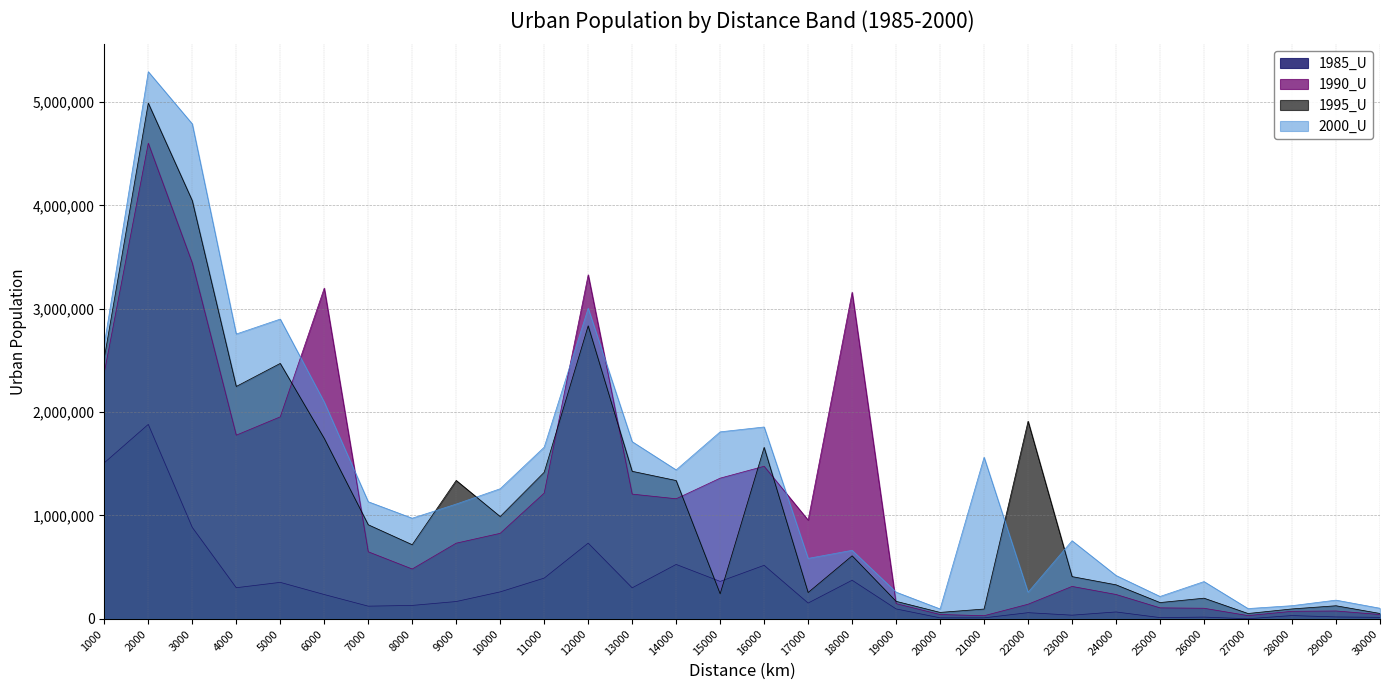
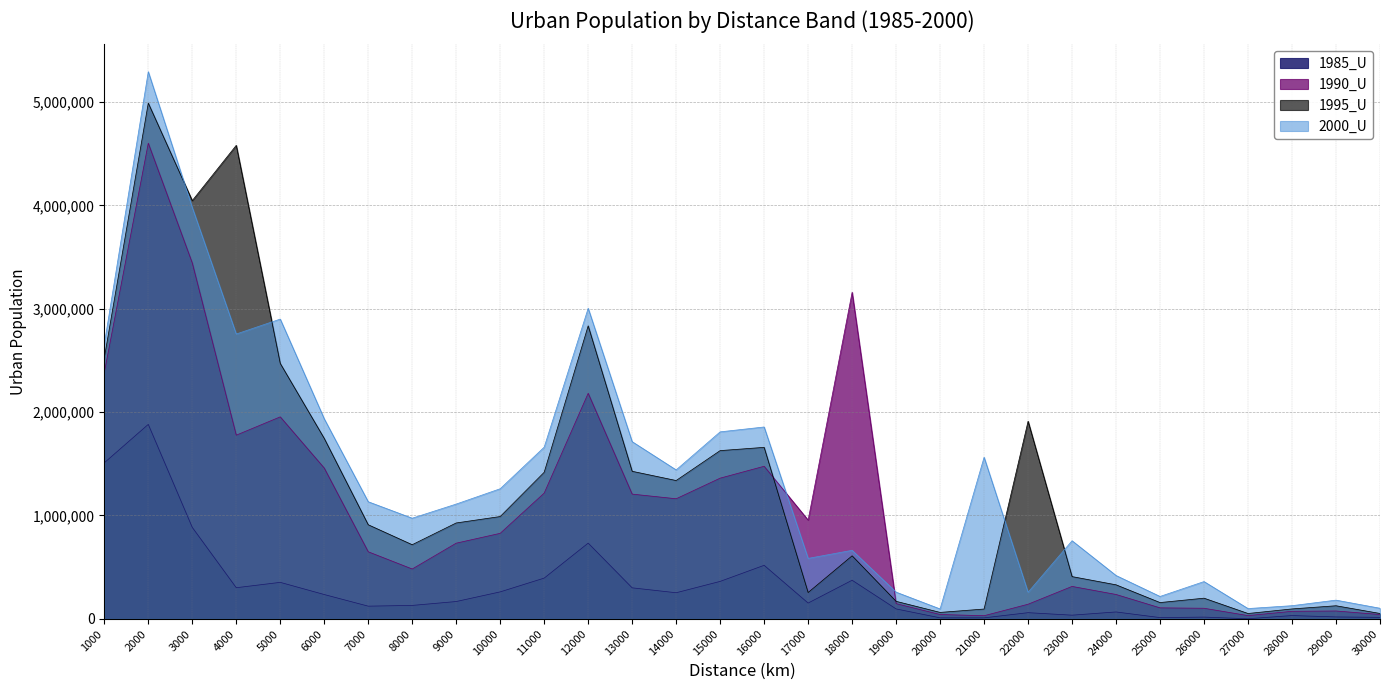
2000_U, 3000: 4,790,000 -> 3,980,000
1995_U, 4000: 2,250,000 -> 4,580,000
1990_U, 6000: 3,200,000 -> 1,460,000
2000_U, 6000: 2,100,000 -> 1,940,000
1995_U, 9000: 1,340,000 -> 930,000
1990_U, 12000: 3,330,000 -> 2,180,000
1985_U, 14000: 530,000 -> 250,000
1995_U, 15000: 240,000 -> 1,630,000
